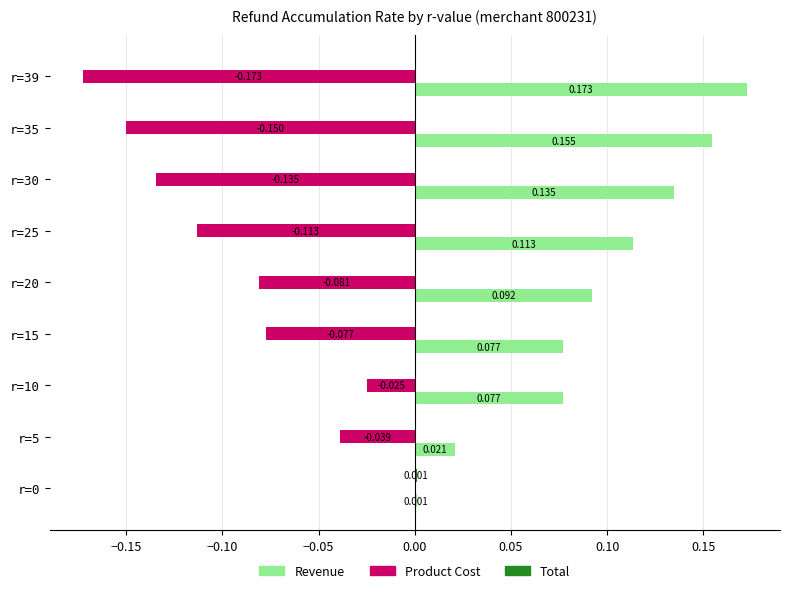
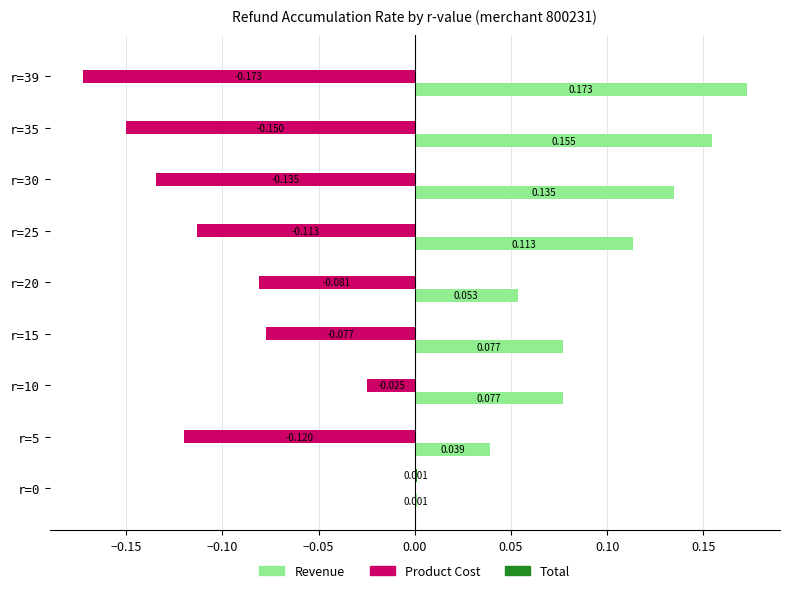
Revenue, r=20: 0.092 -> 0.053
Product Cost, r=5: -0.039 -> -0.120
Revenue, r=5: 0.021 -> 0.039
